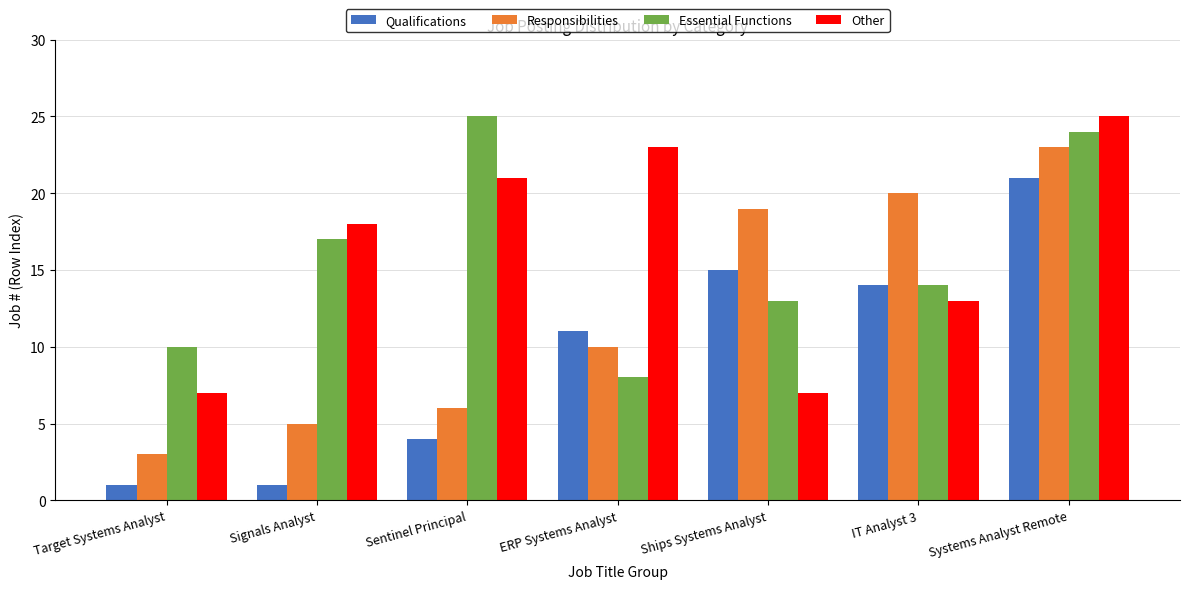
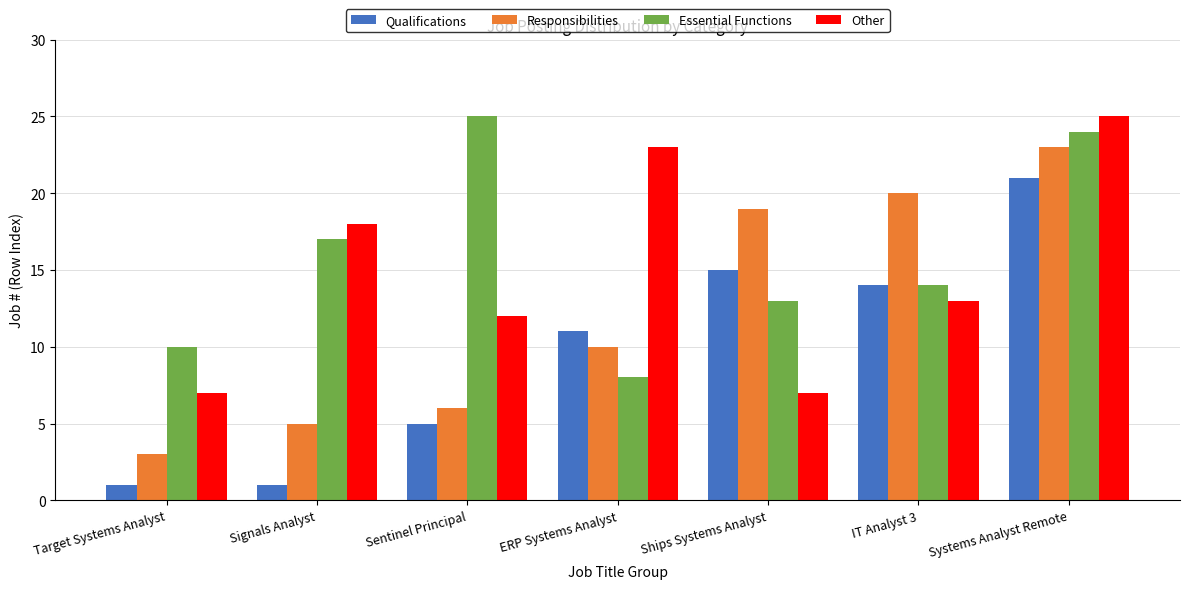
Qualifications, Sentinel Principal: 4 -> 5
Other, Sentinel Principal: 21 -> 12
